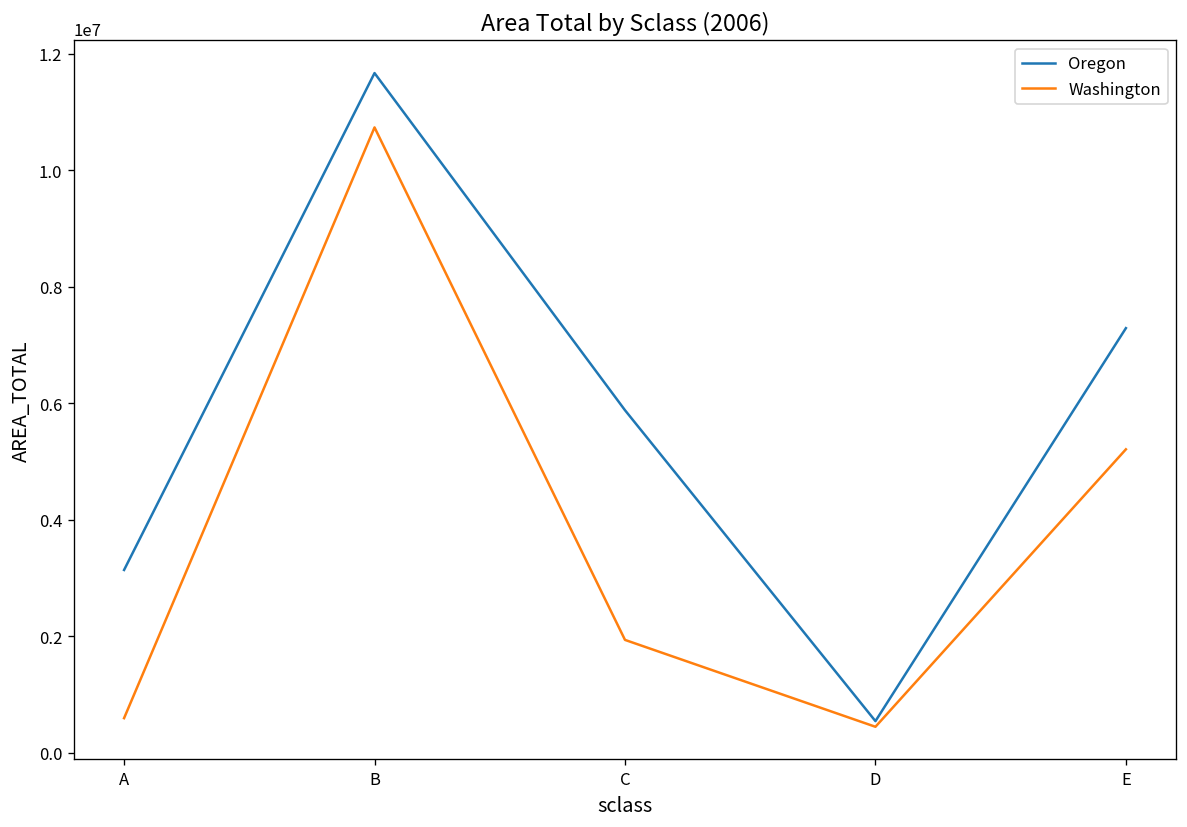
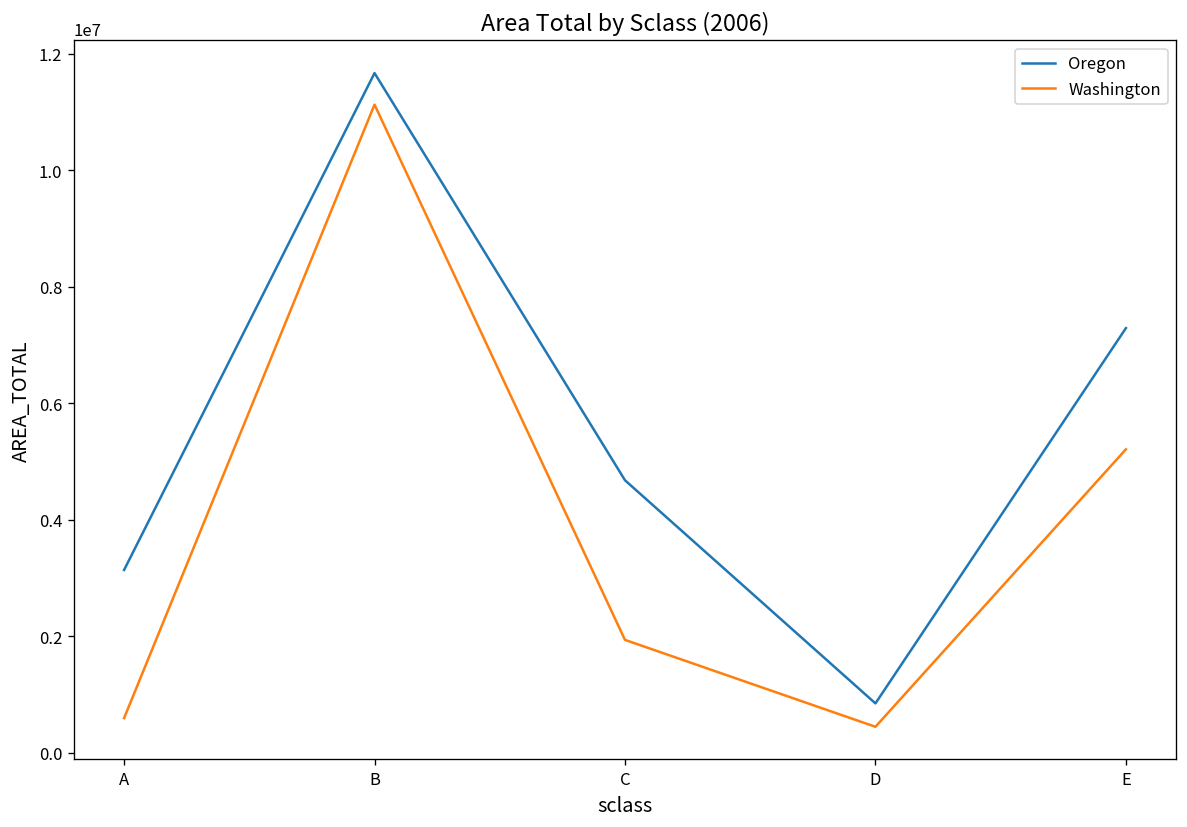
Washington, B: 10700000 -> 11100000
Oregon, C: 5900000 -> 4700000
Oregon, D: 500000 -> 900000
